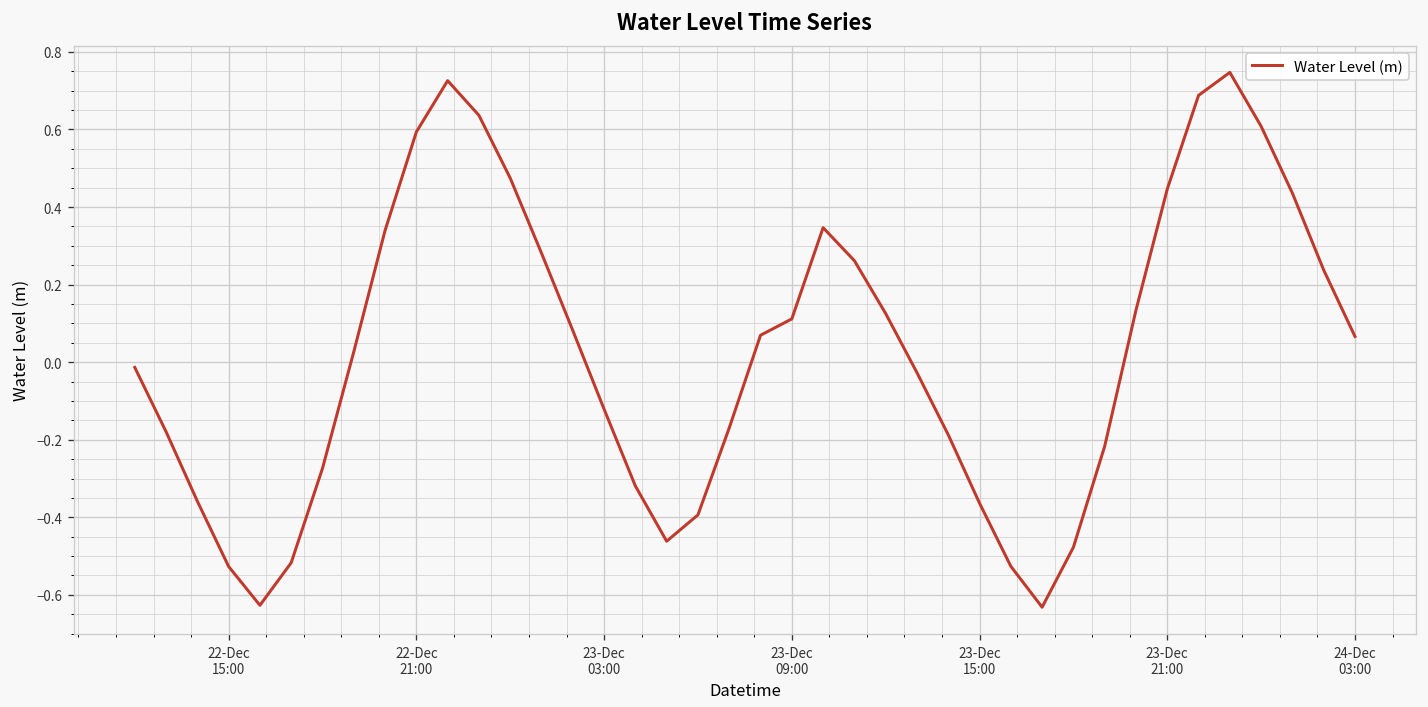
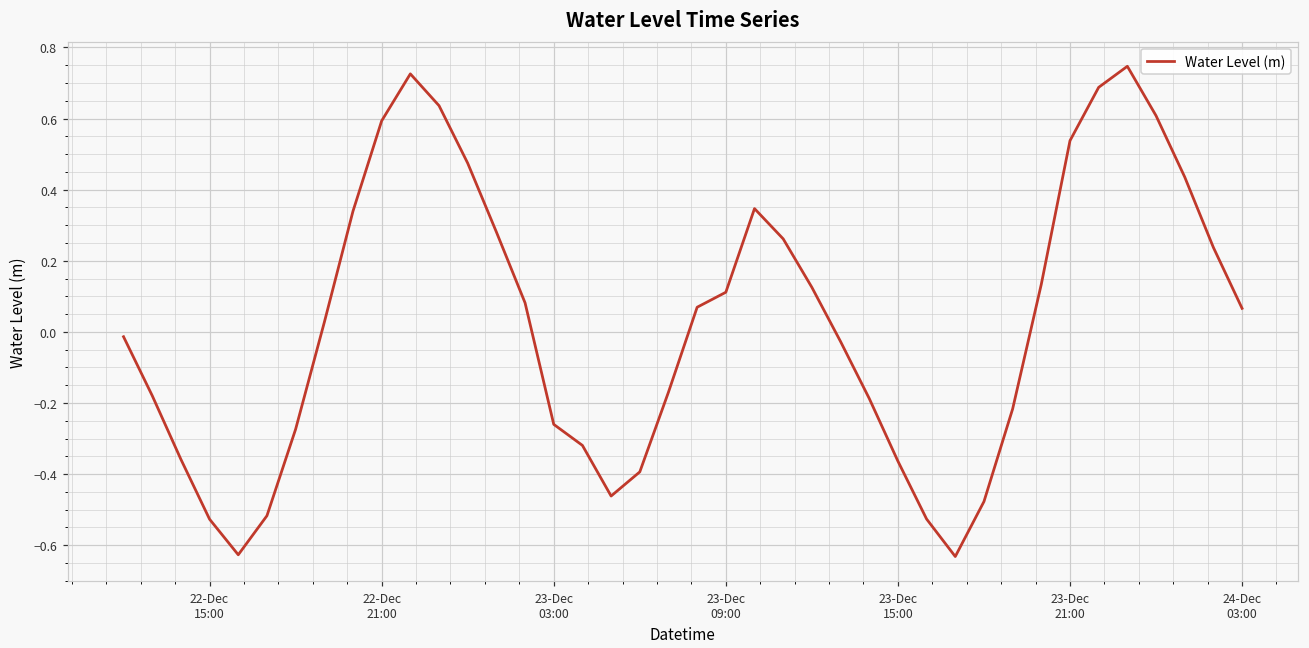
23-Dec 03:00: -0.12 -> -0.26
23-Dec 21:00: 0.45 -> 0.54
